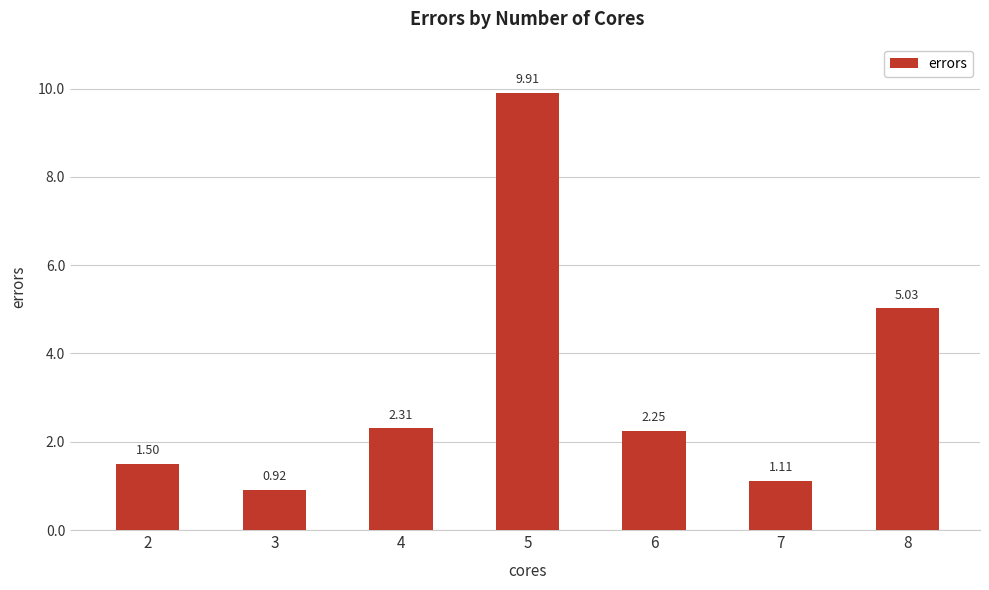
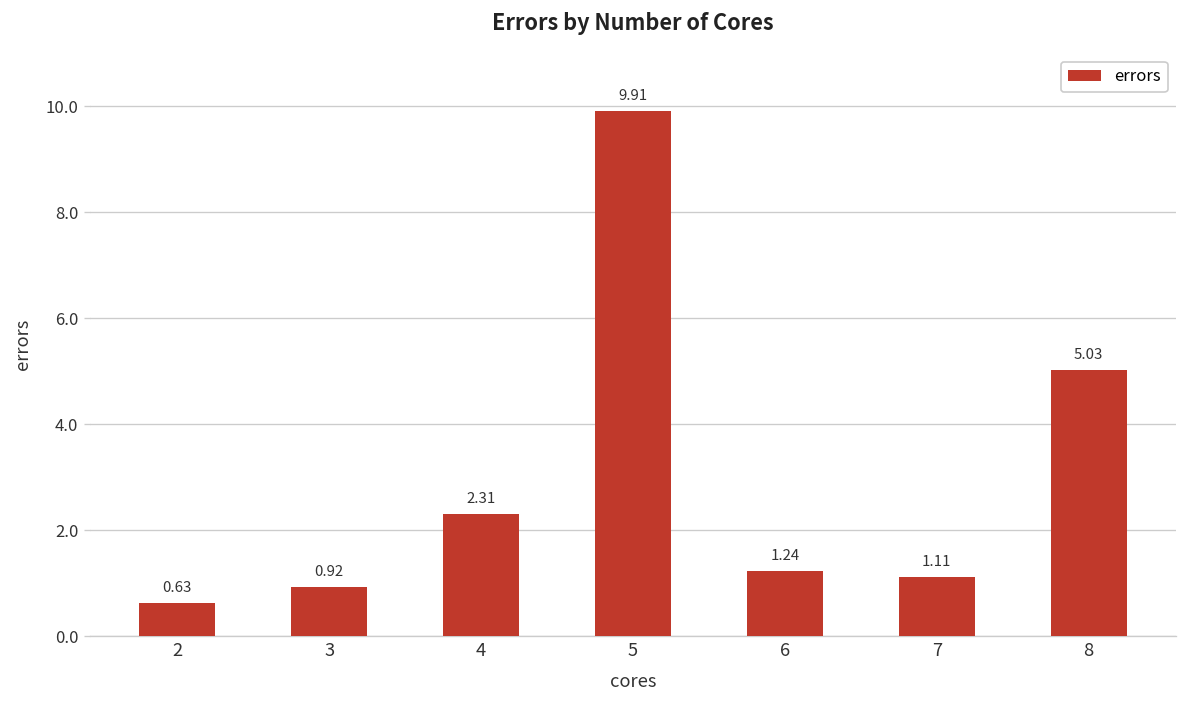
2: 1.50 -> 0.63
6: 2.25 -> 1.24
